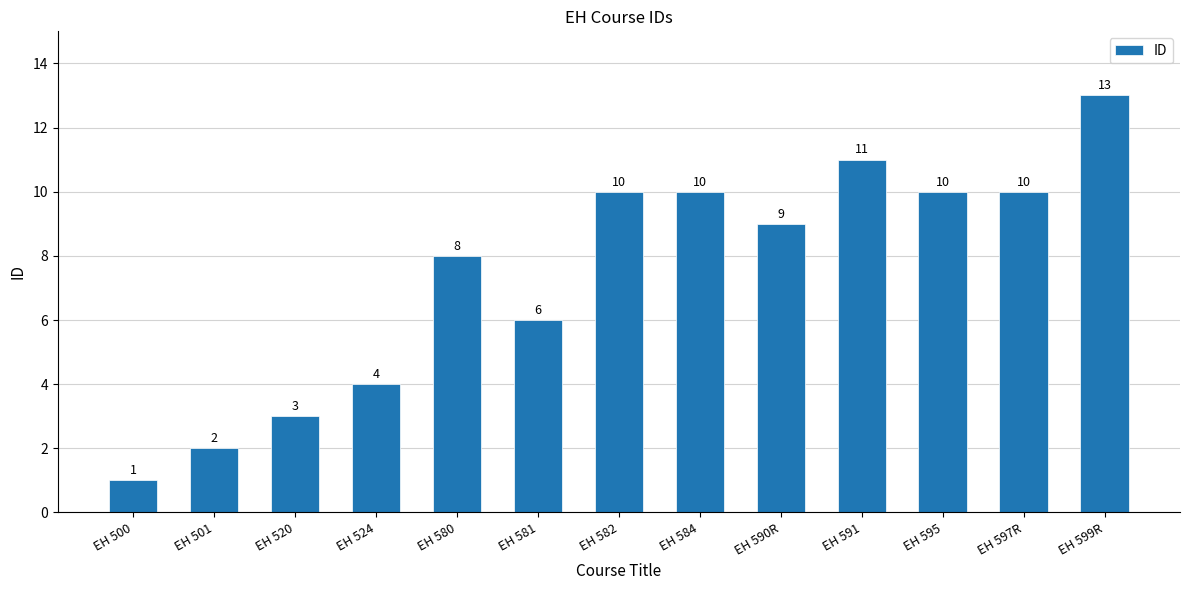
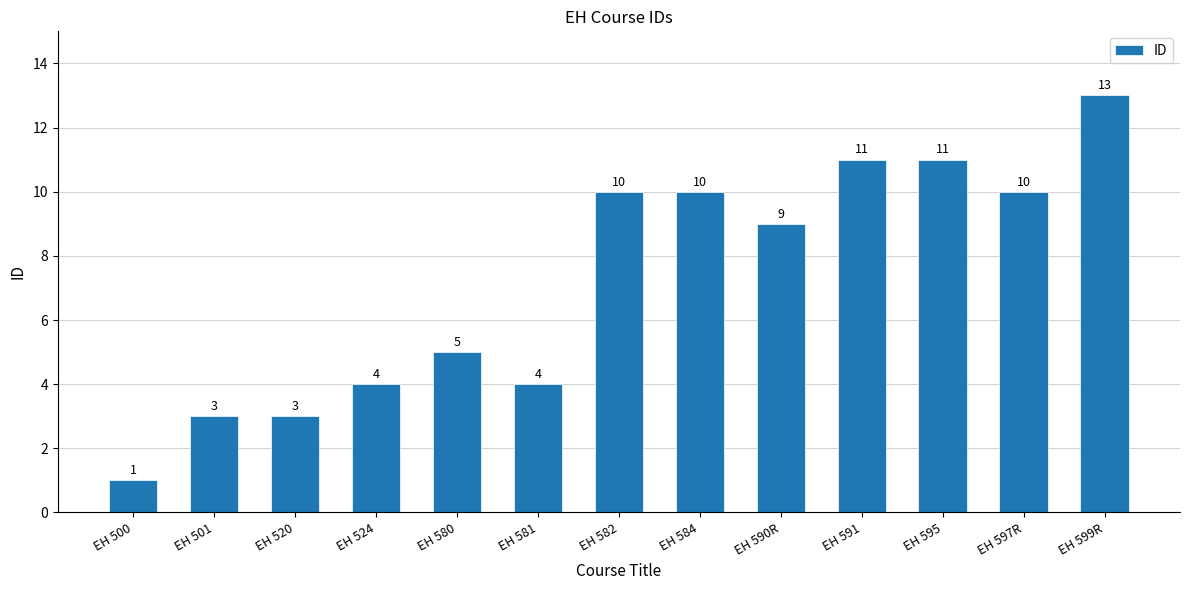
EH 501: 2 -> 3
EH 580: 8 -> 5
EH 581: 6 -> 4
EH 595: 10 -> 11
